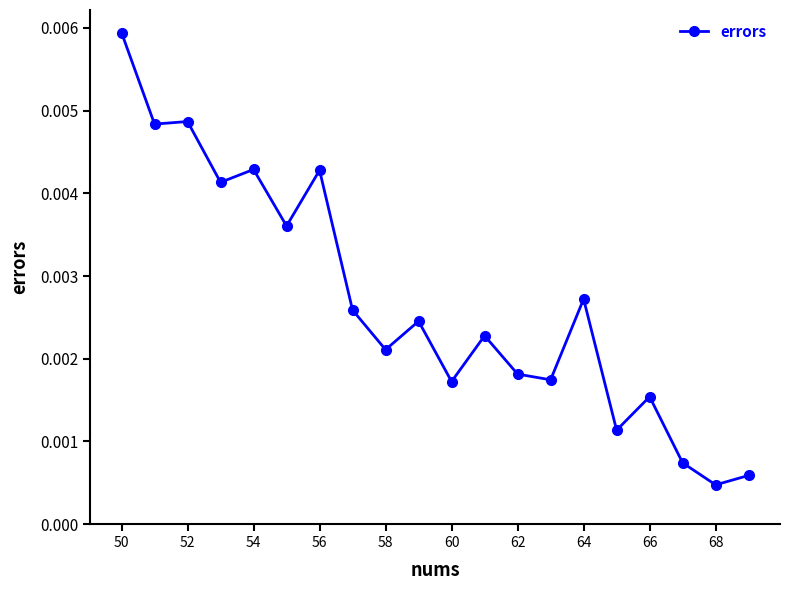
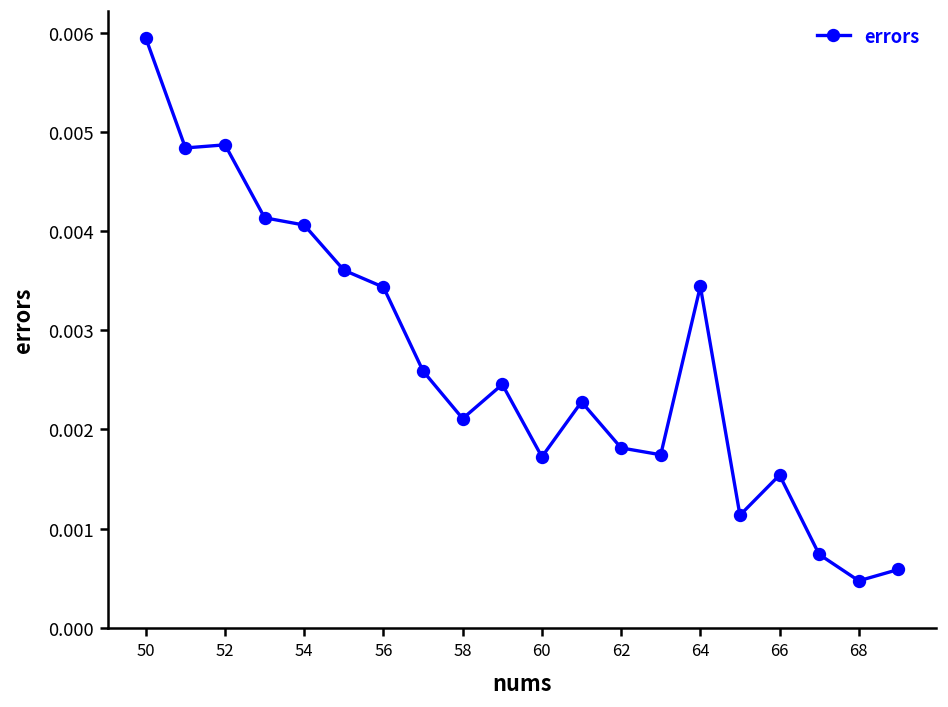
54: 0.0043 -> 0.0041
56: 0.0043 -> 0.0034
64: 0.0027 -> 0.0034
